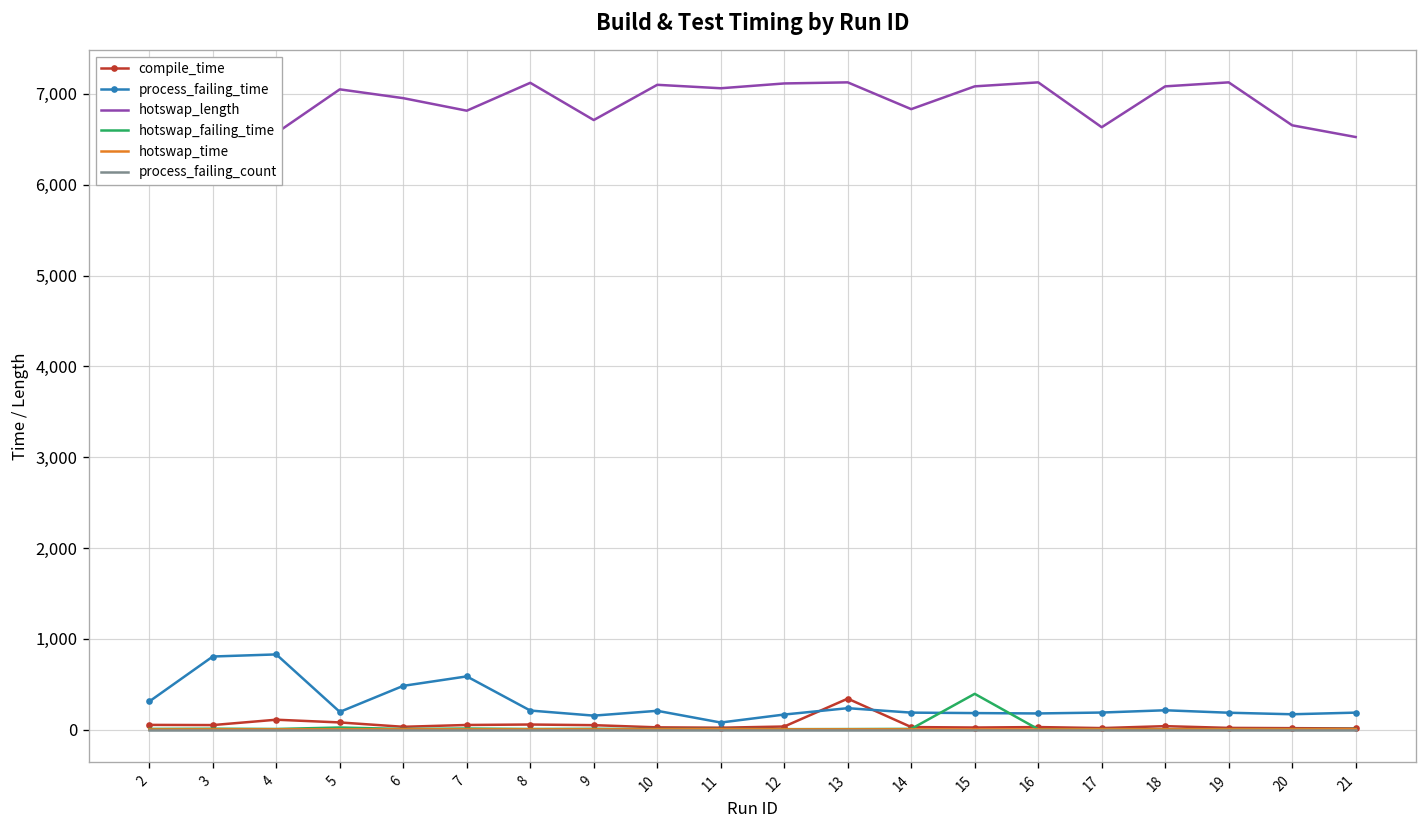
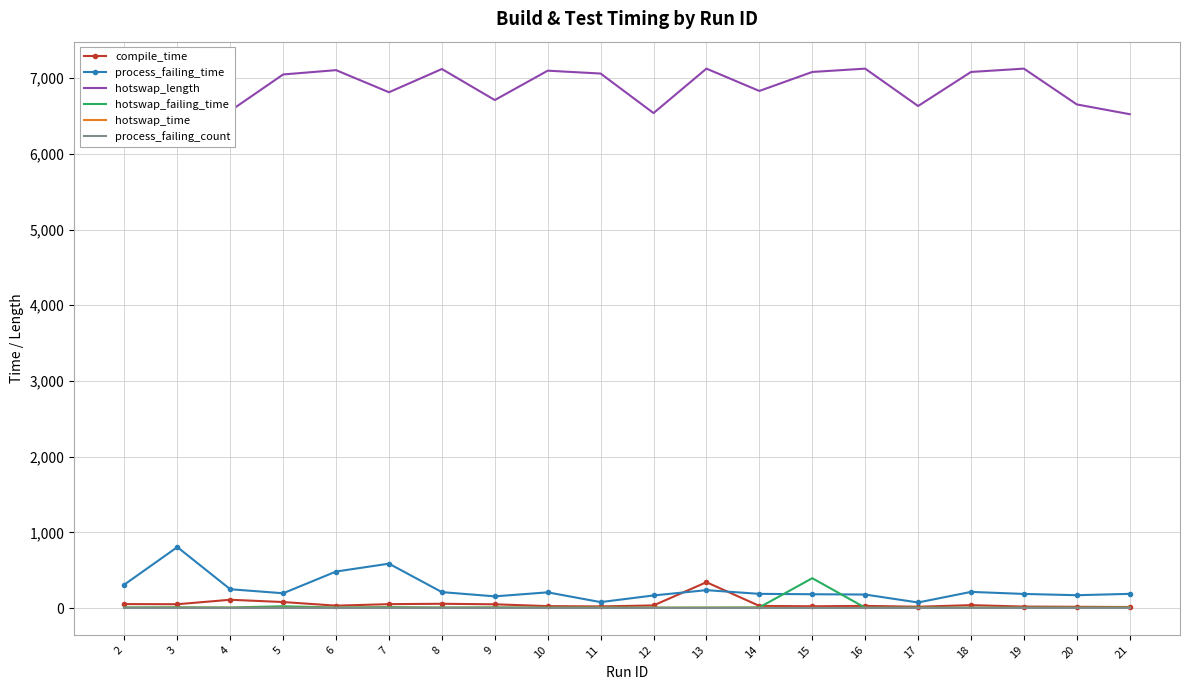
process_failing_time, 4: 800 -> 200
hotswap_length, 6: 7,000 -> 7,100
hotswap_length, 12: 7,100 -> 6,500
process_failing_time, 17: 200 -> 100
